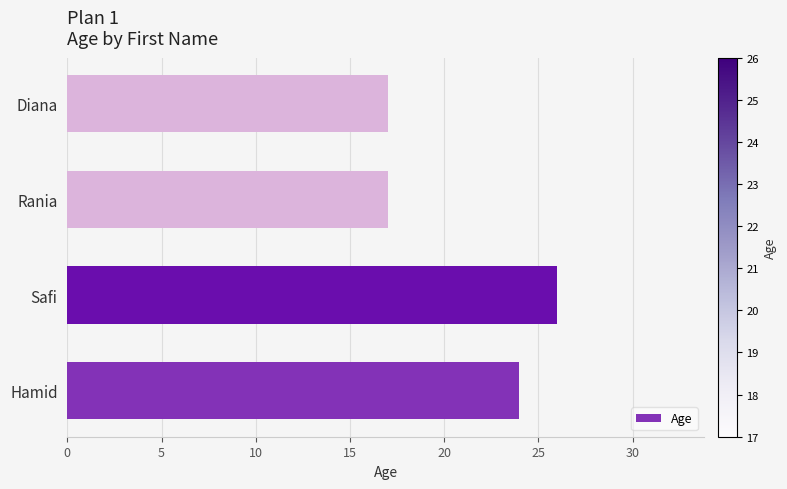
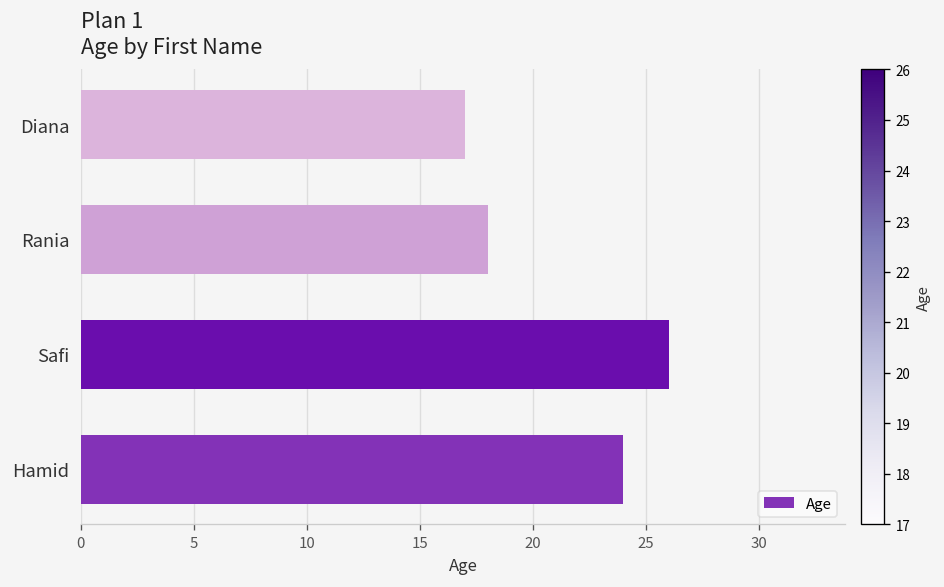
Rania: 17 -> 18
